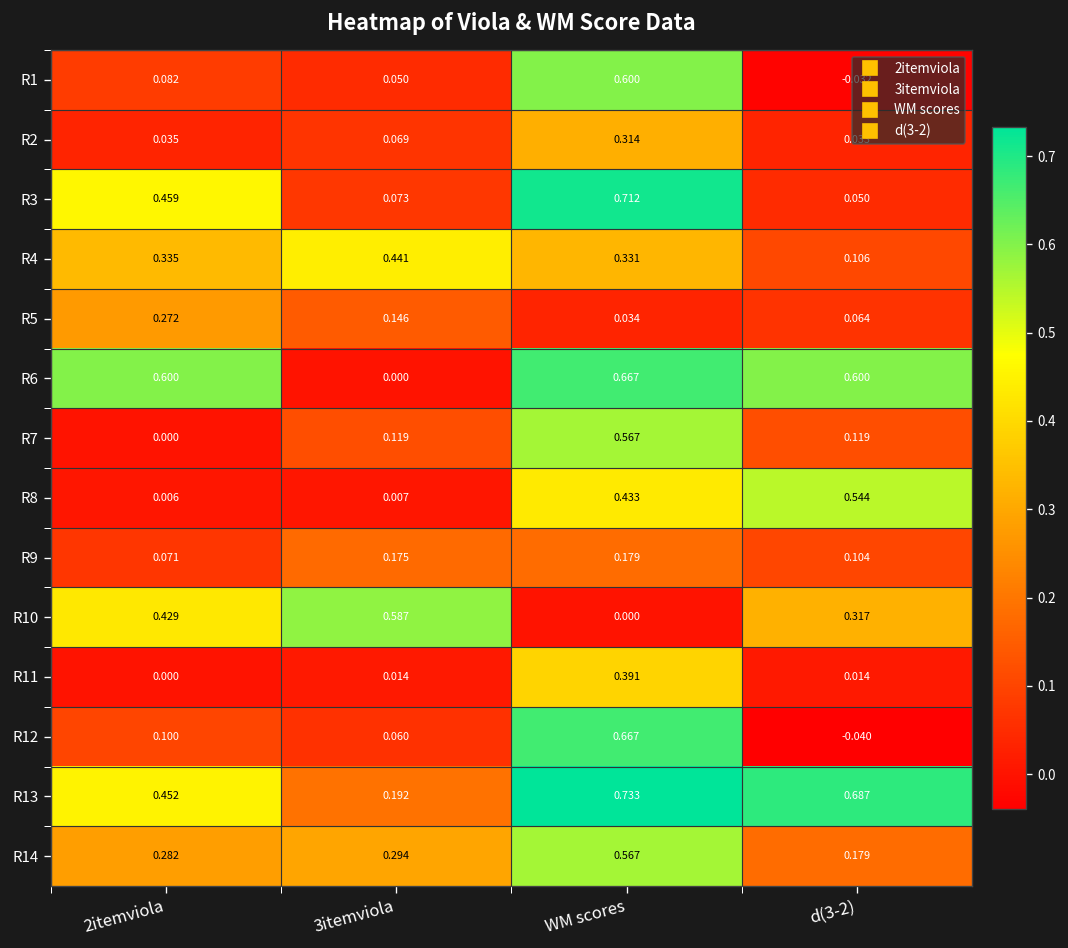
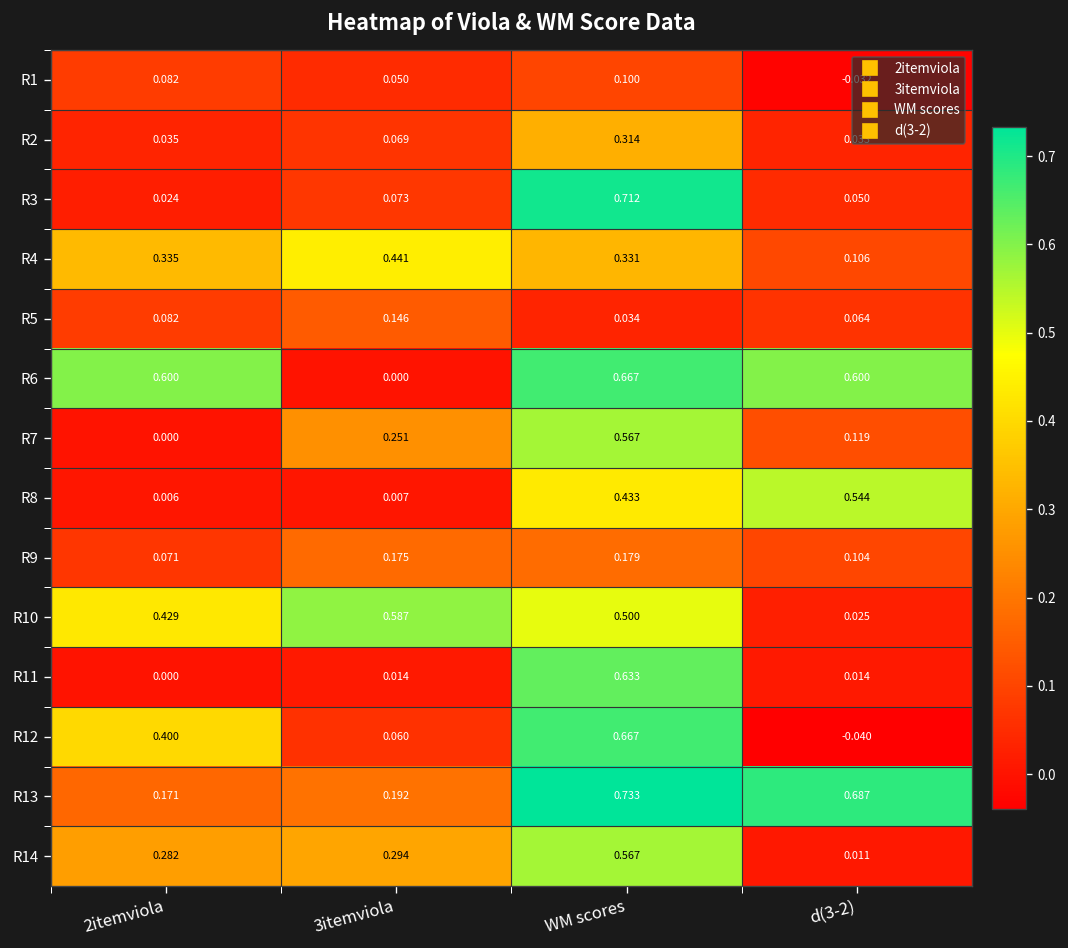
R1, WM scores: 0.600 -> 0.100
R3, 2itemviola: 0.459 -> 0.024
R5, 2itemviola: 0.272 -> 0.082
R7, 3itemviola: 0.119 -> 0.251
R10, WM scores: 0.000 -> 0.500
R10, d(3-2): 0.317 -> 0.025
R11, WM scores: 0.391 -> 0.633
R12, 2itemviola: 0.100 -> 0.400
R13, 2itemviola: 0.452 -> 0.171
R14, d(3-2): 0.179 -> 0.011
